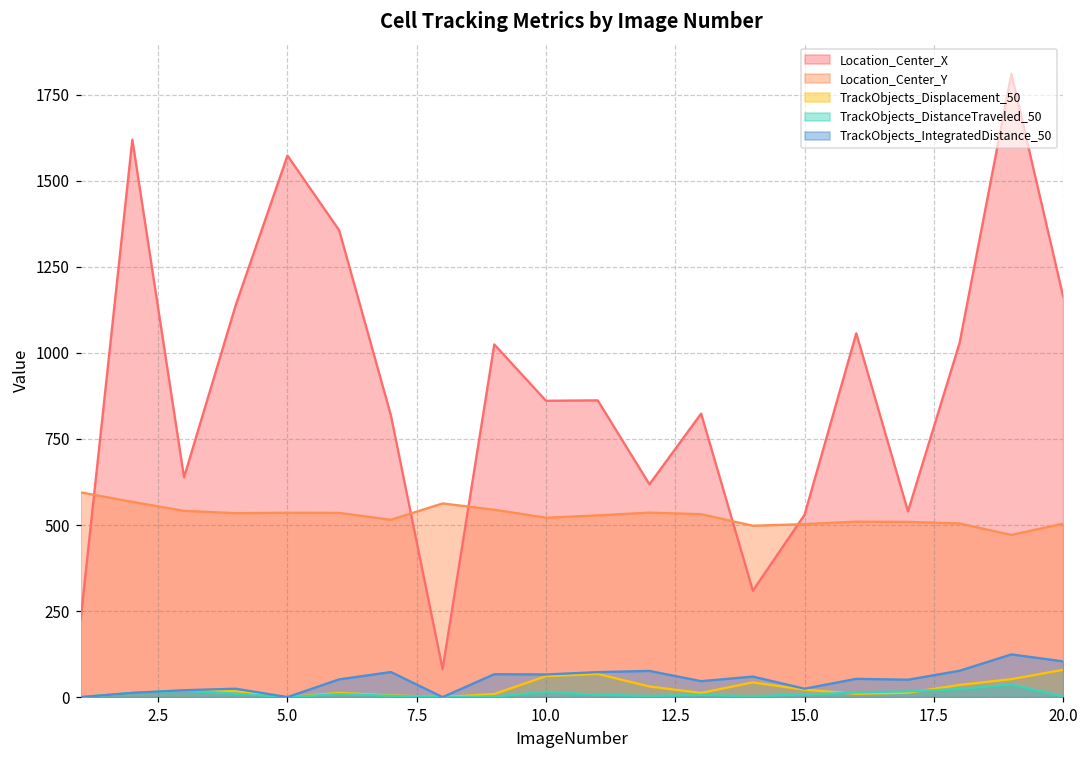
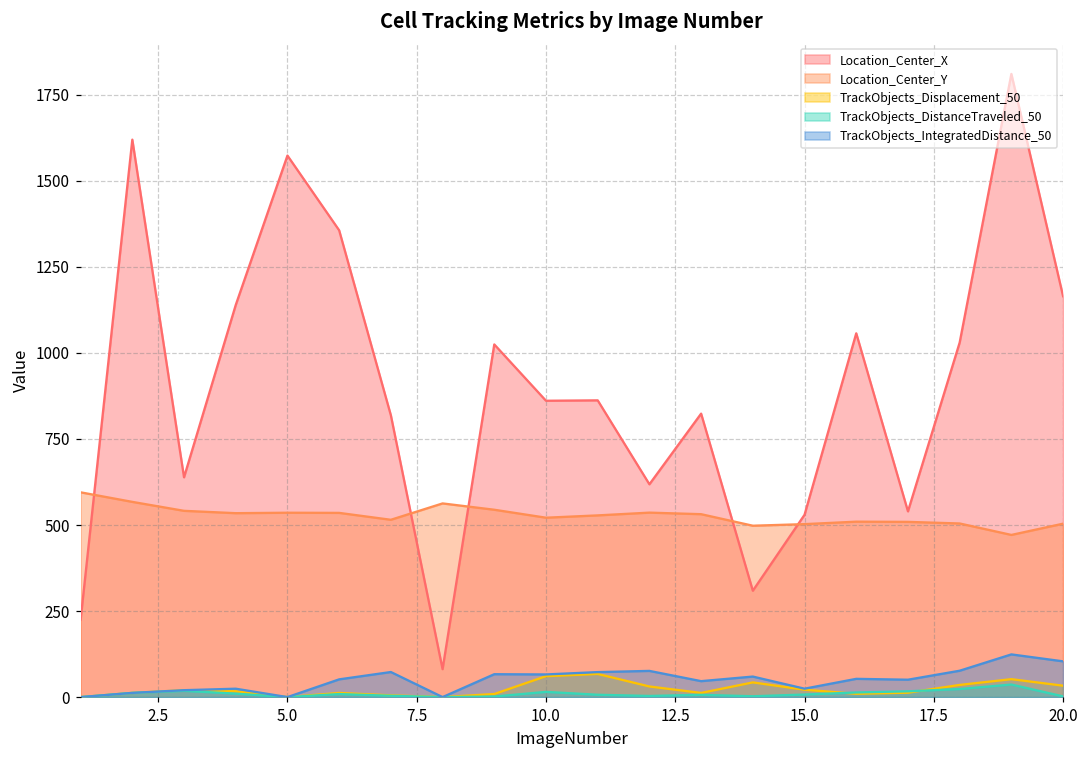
TrackObjects_Displacement_50, 20.0: 80 -> 30
